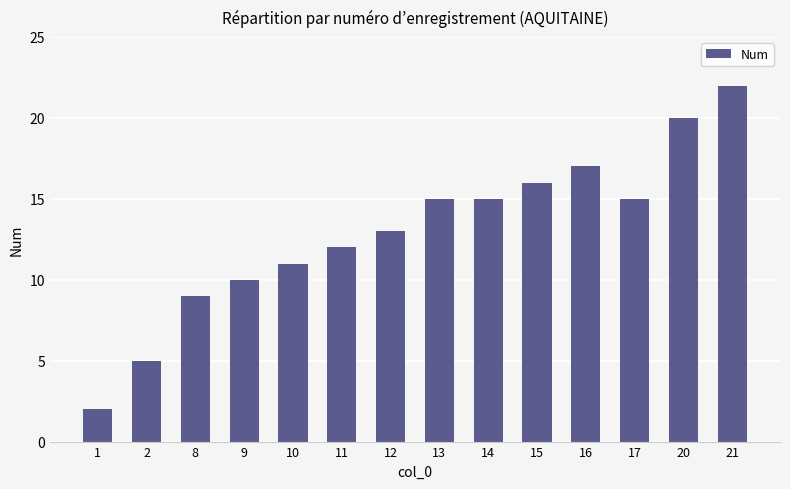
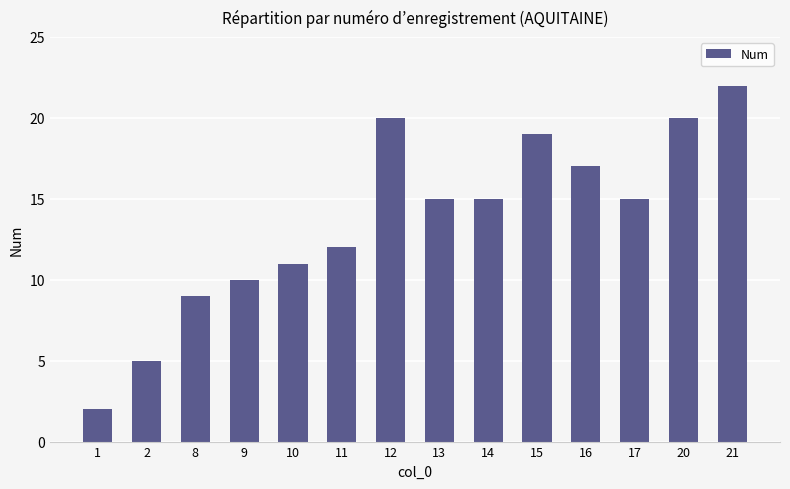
12: 13 -> 20
15: 16 -> 19
